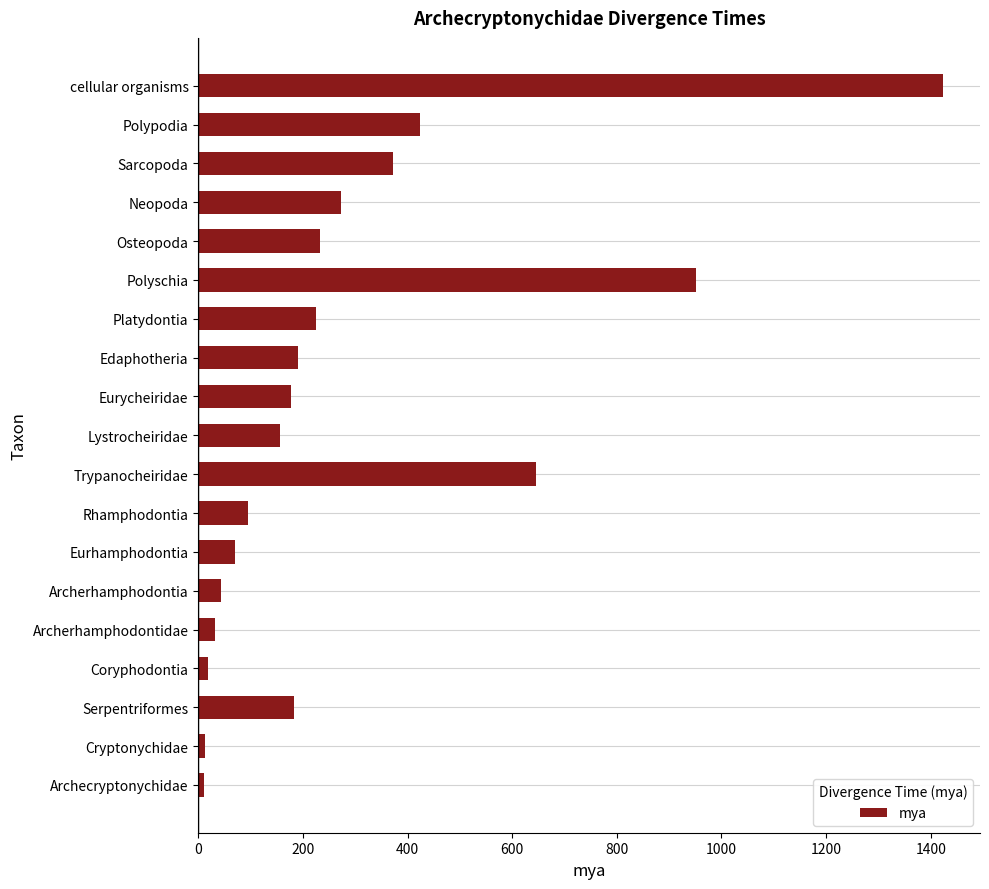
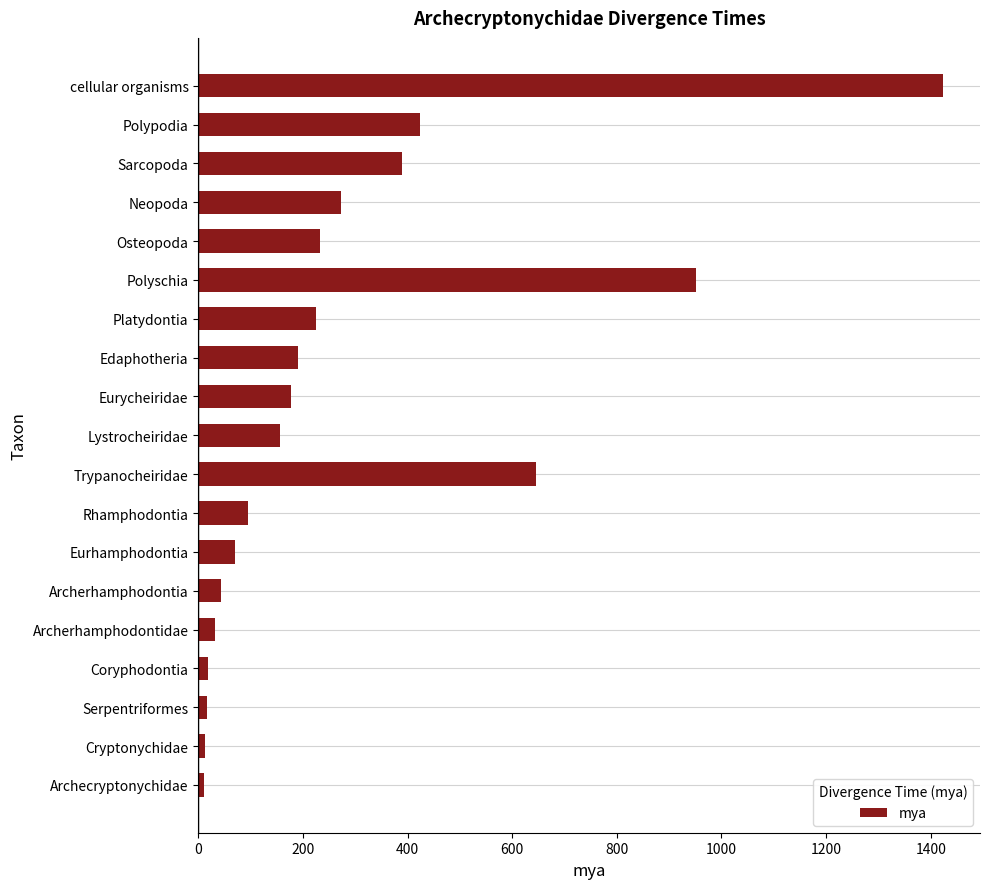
Sarcopoda: 370 -> 390
Serpentriformes: 180 -> 20
